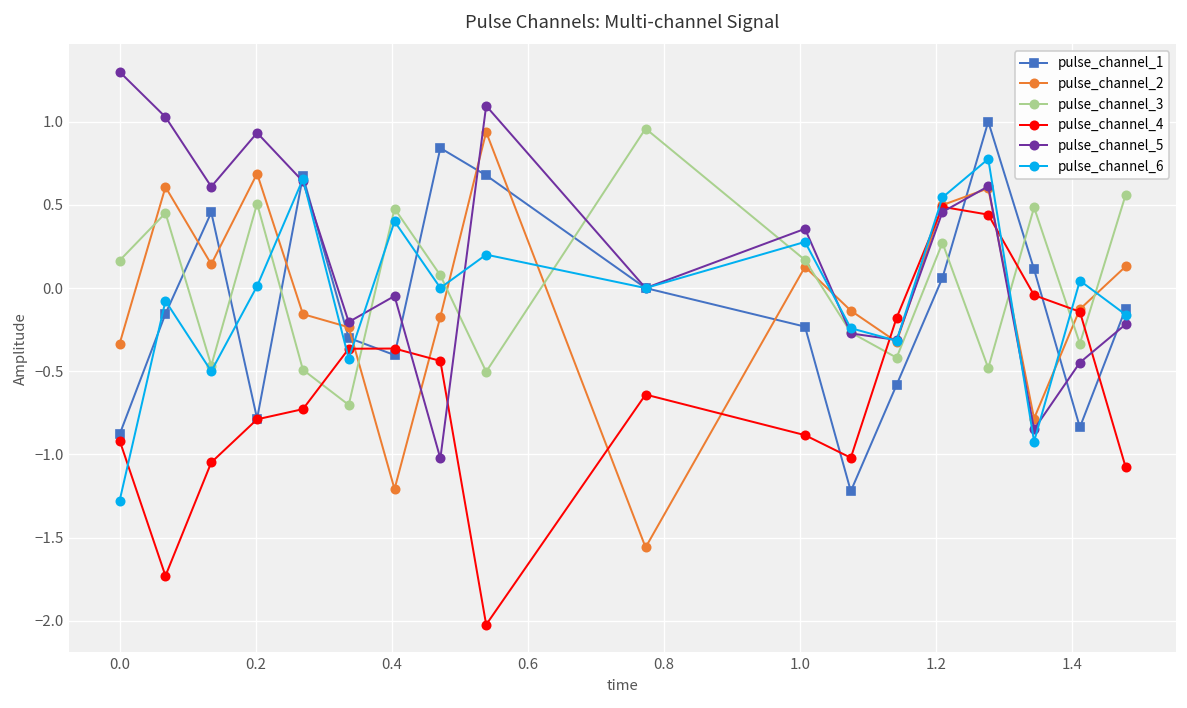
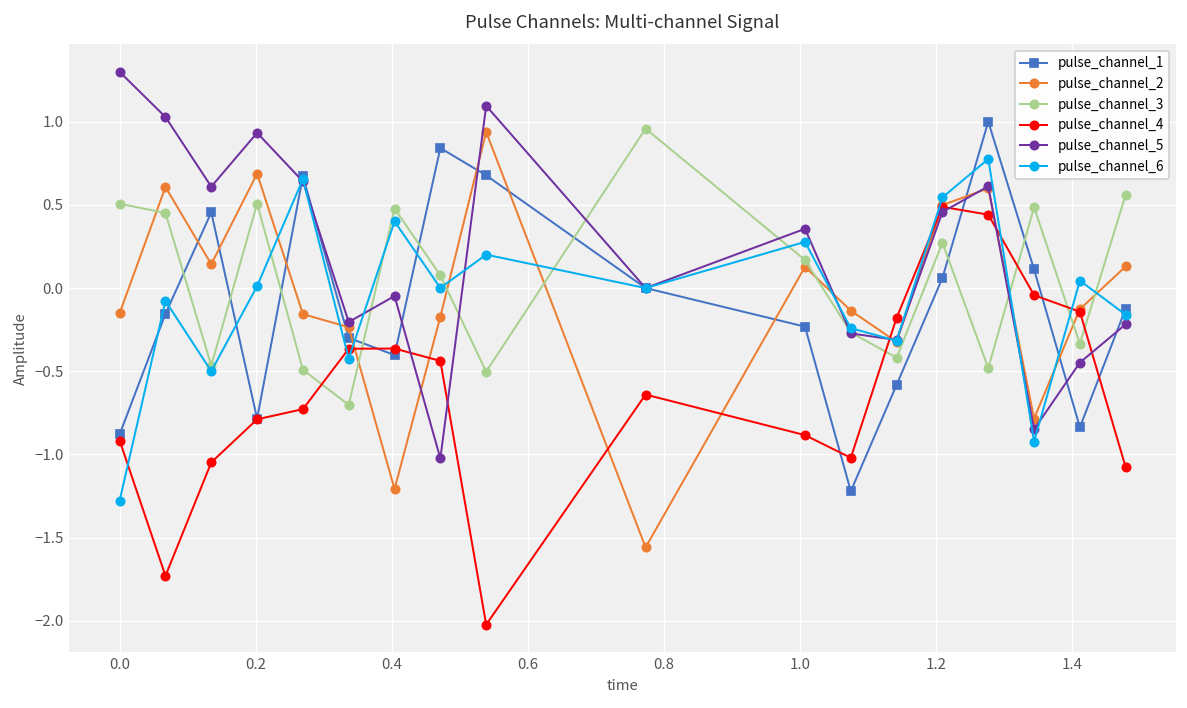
pulse_channel_2, 0.0: -0.33 -> -0.15
pulse_channel_3, 0.0: 0.17 -> 0.51
